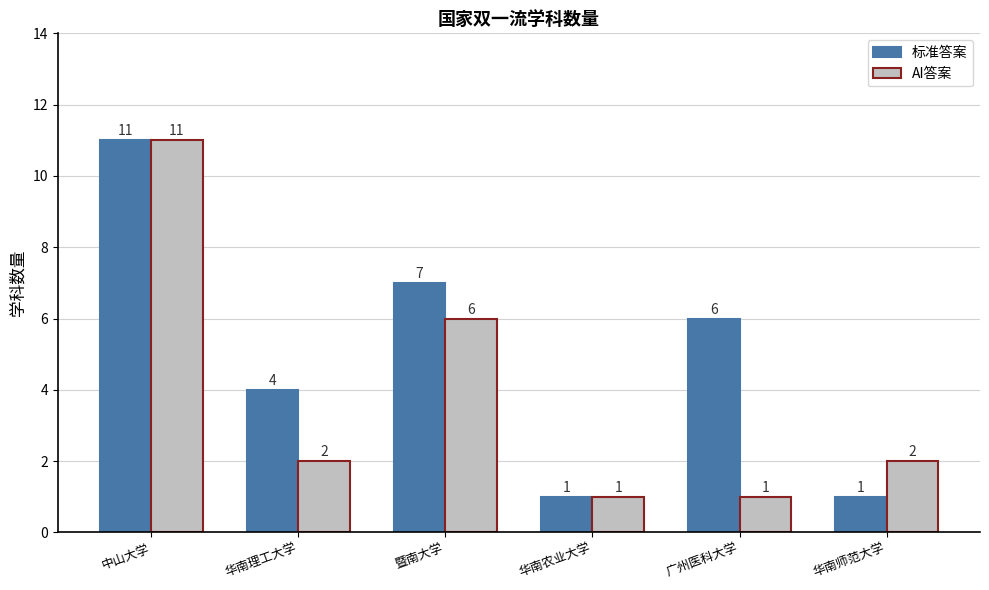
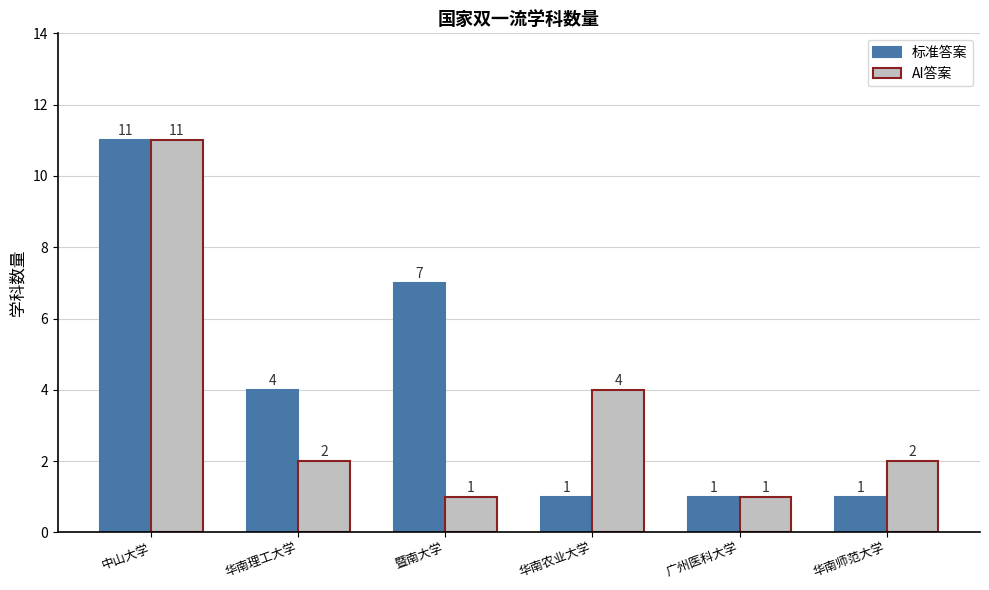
AI答案, 暨南大学: 6 -> 1
AI答案, 华南农业大学: 1 -> 4
标准答案, 广州医科大学: 6 -> 1
